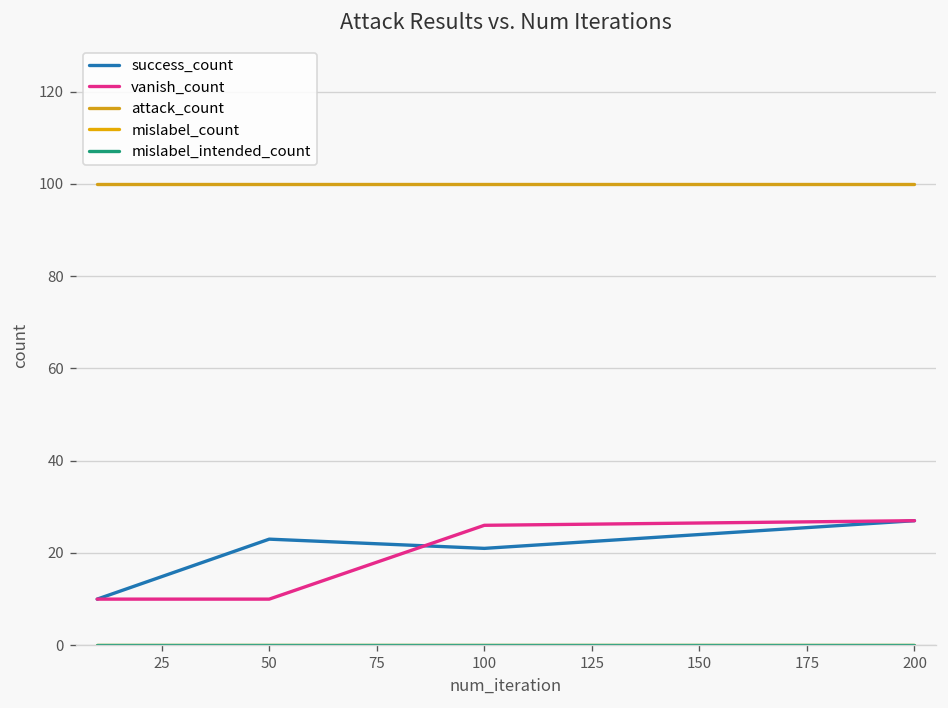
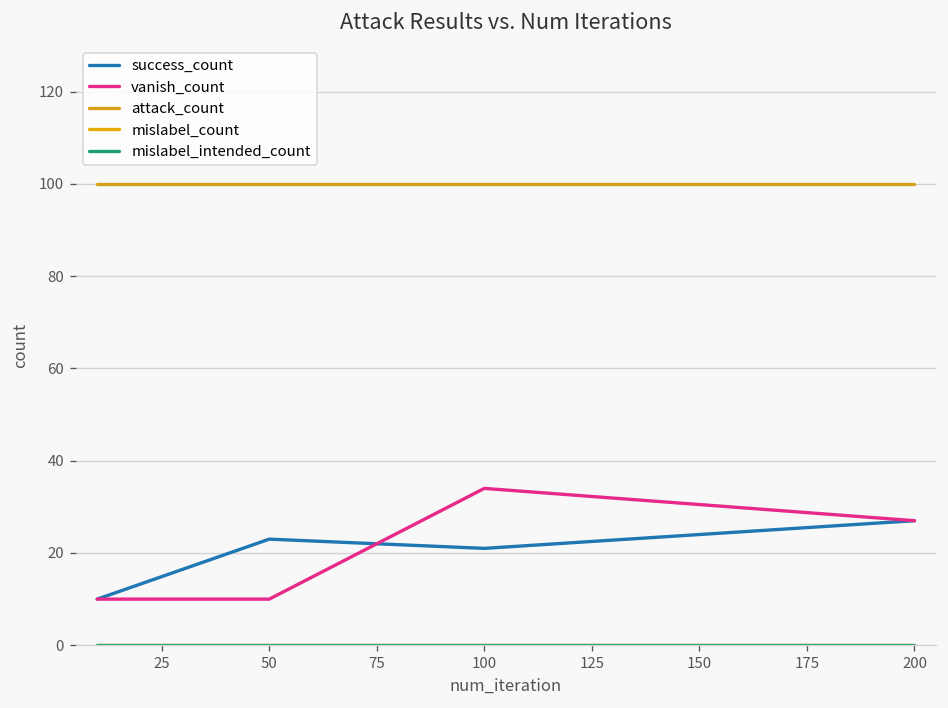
vanish_count, 100: 26 -> 34
